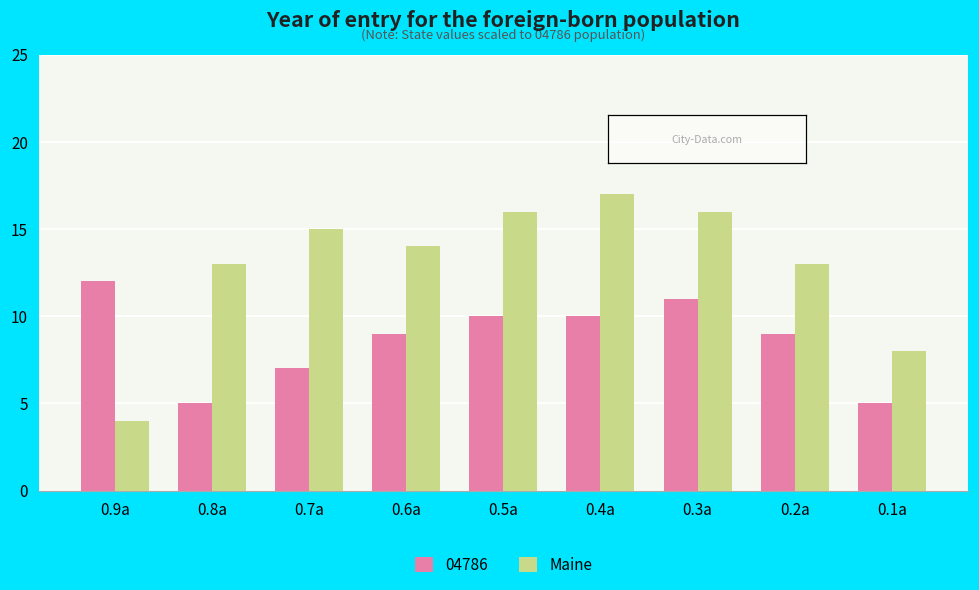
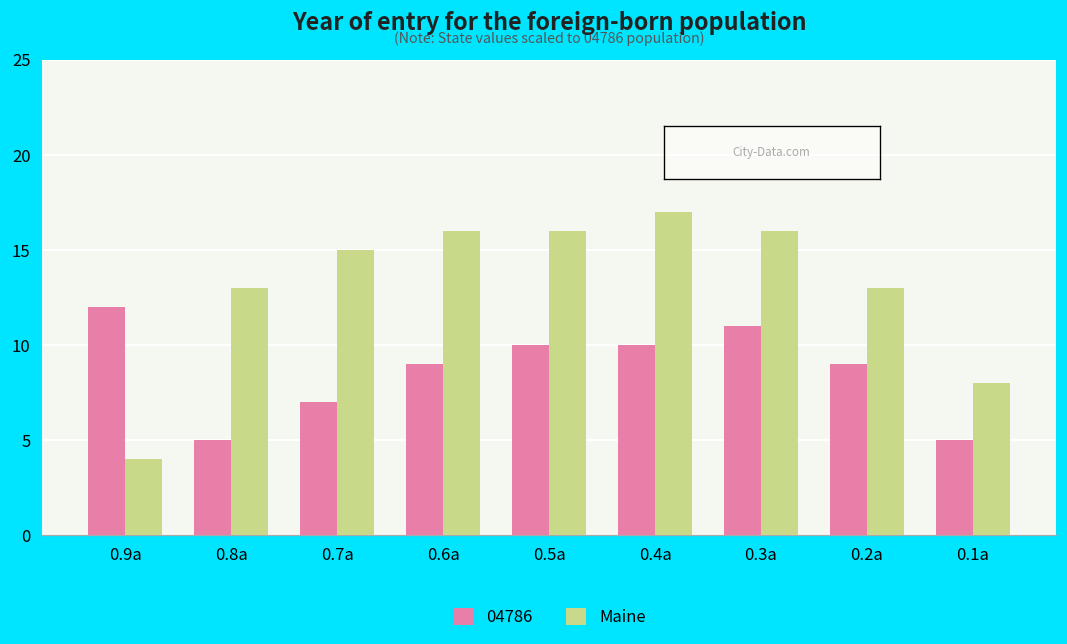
Maine, 0.6a: 14 -> 16
